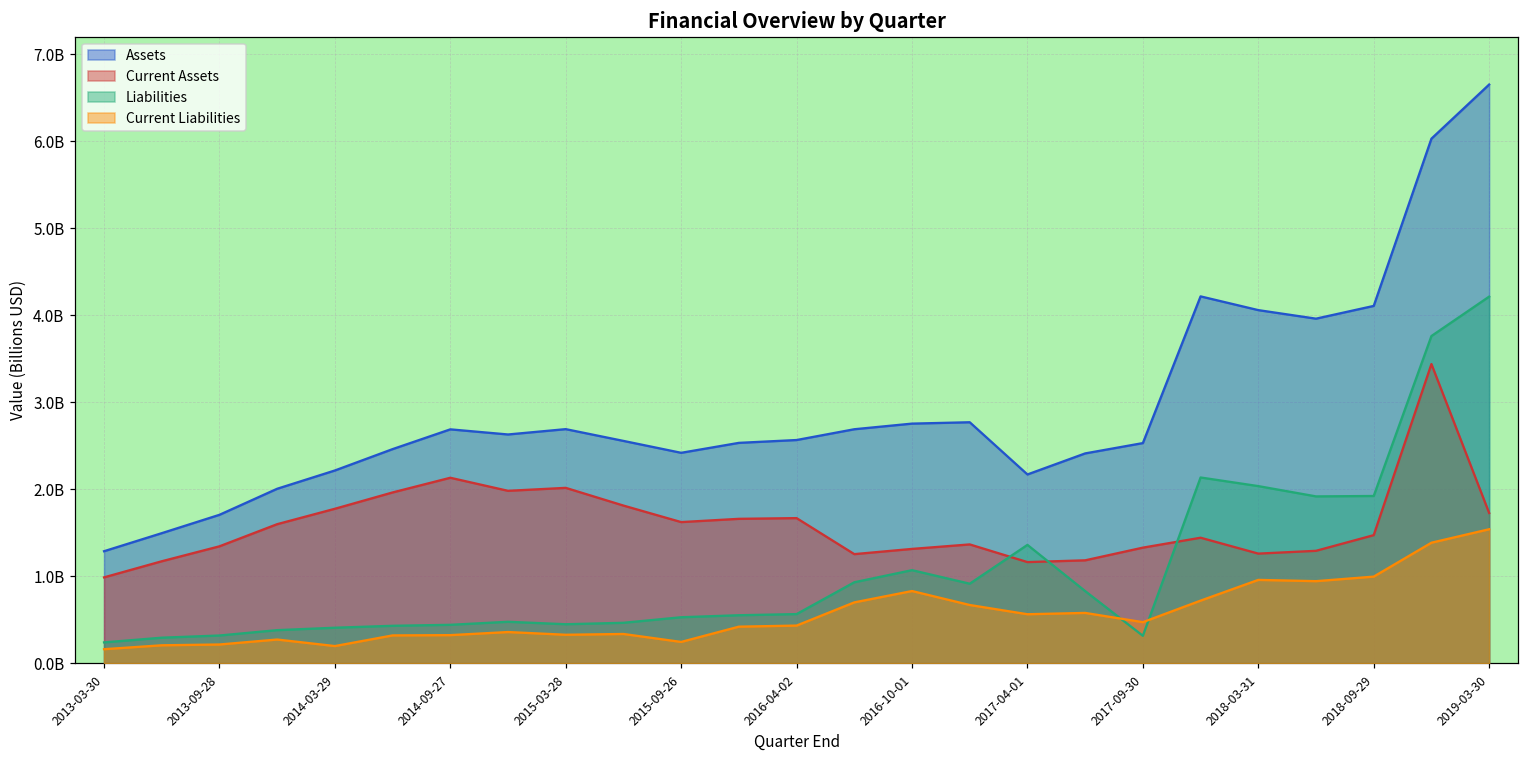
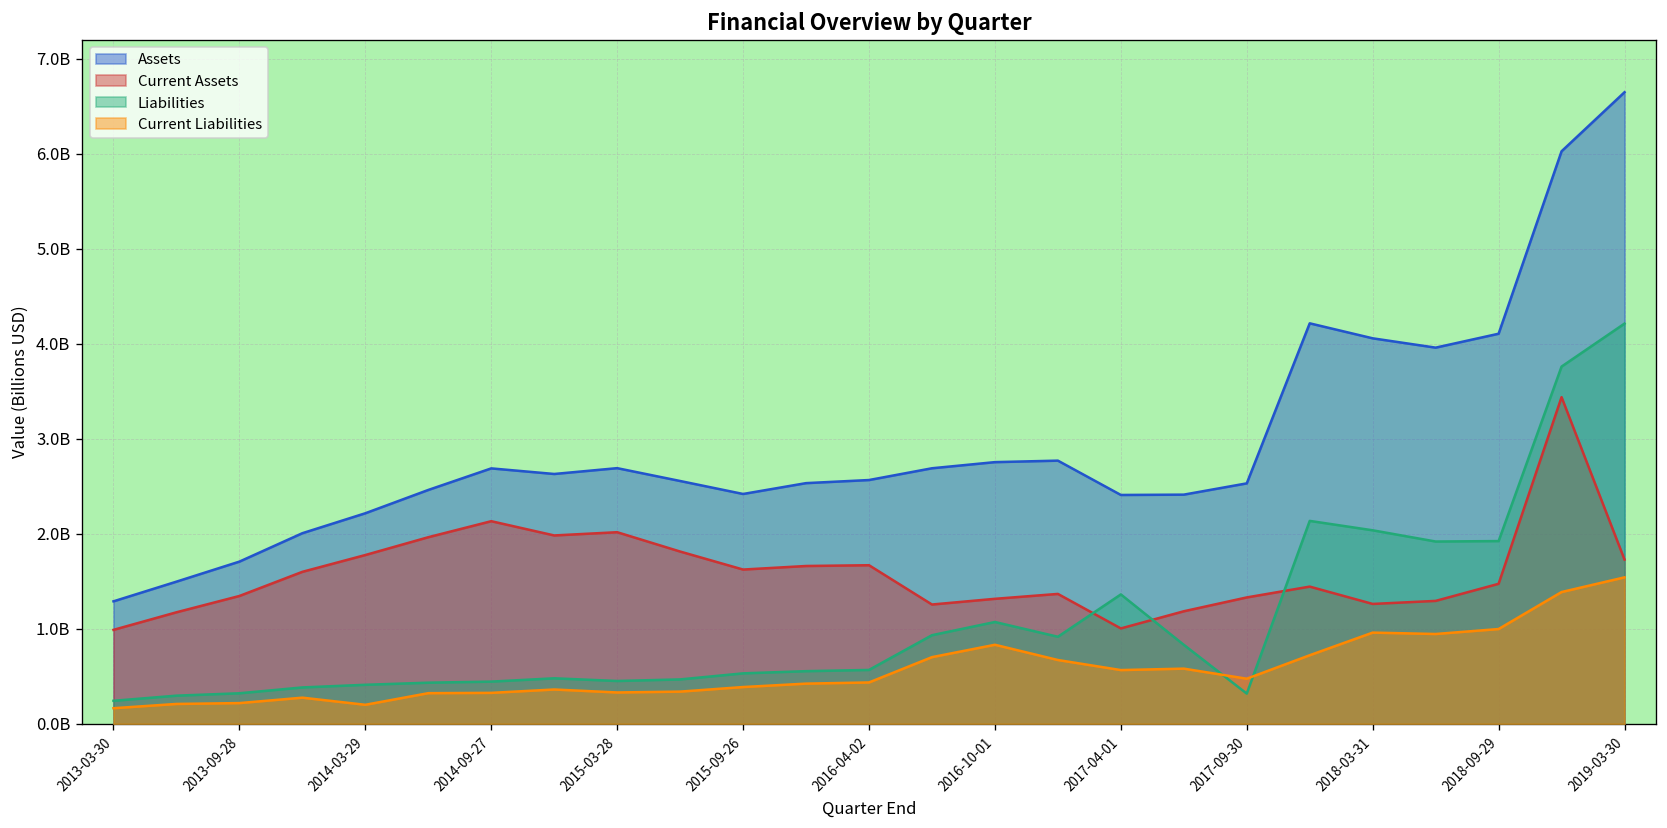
Current Liabilities, 2015-09-26: 200000000 -> 400000000
Assets, 2017-04-01: 2200000000 -> 2400000000
Current Assets, 2017-04-01: 1200000000 -> 1000000000
